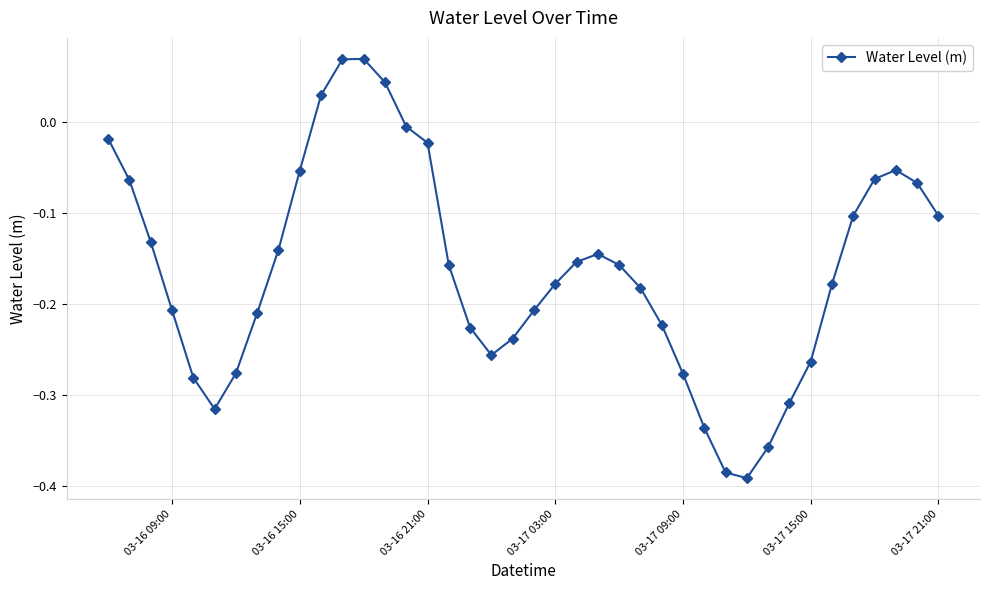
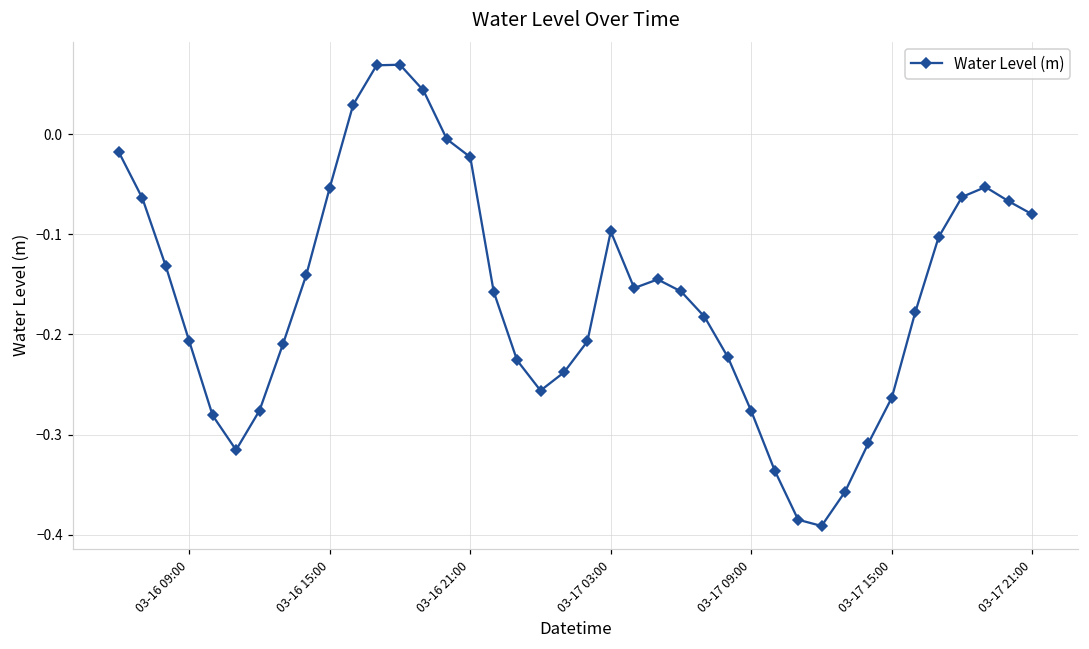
03-17 03:00: -0.18 -> -0.10
03-17 21:00: -0.10 -> -0.08
